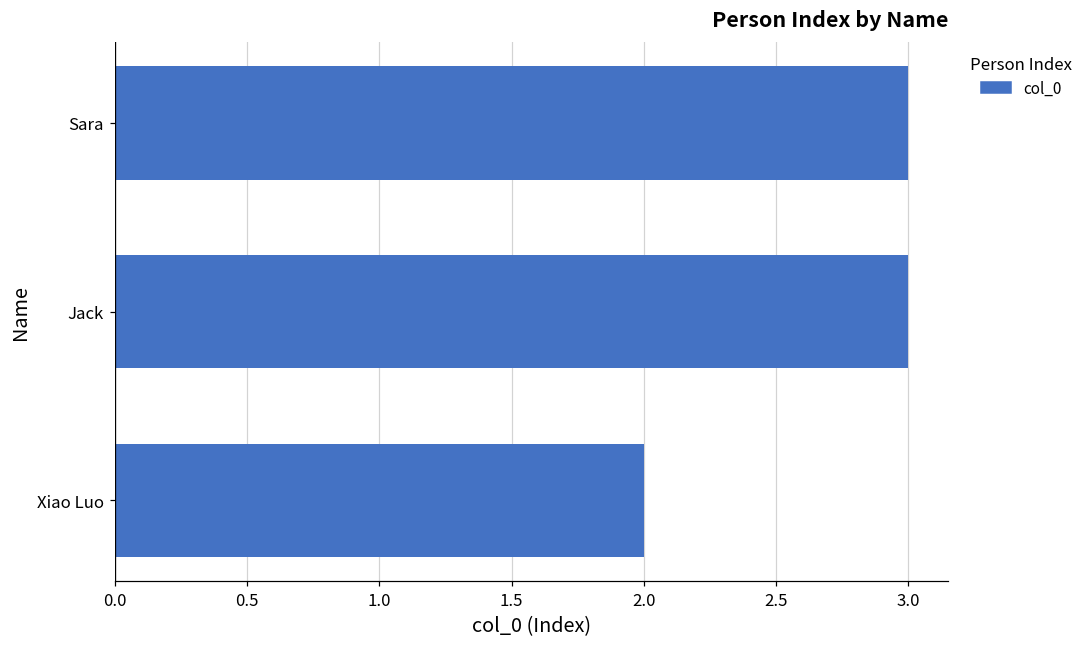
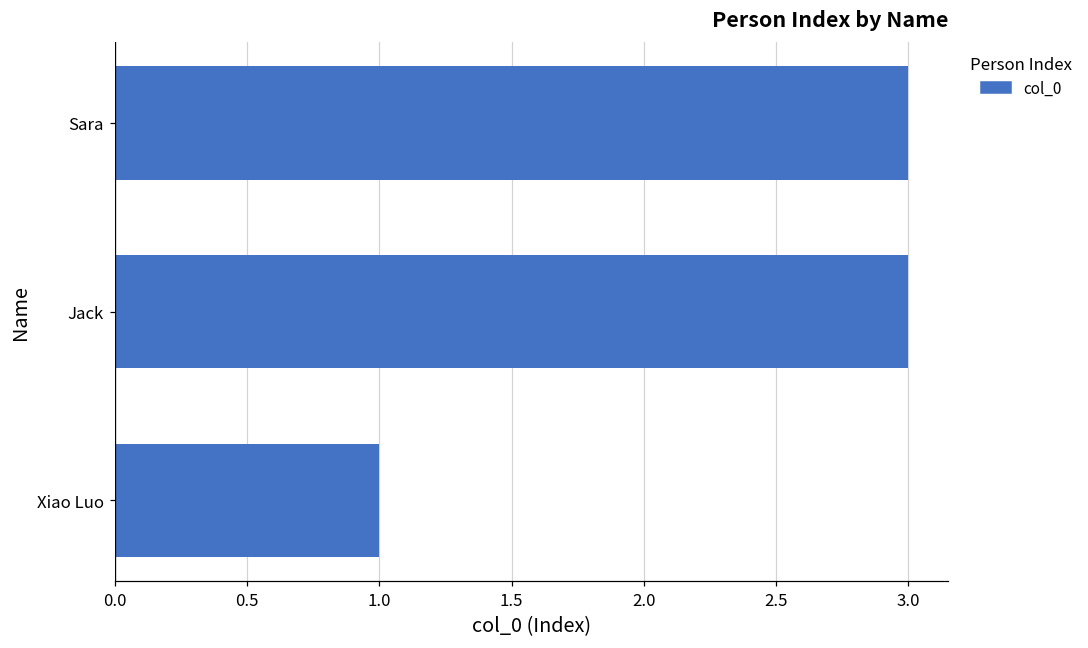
Xiao Luo: 2 -> 1
